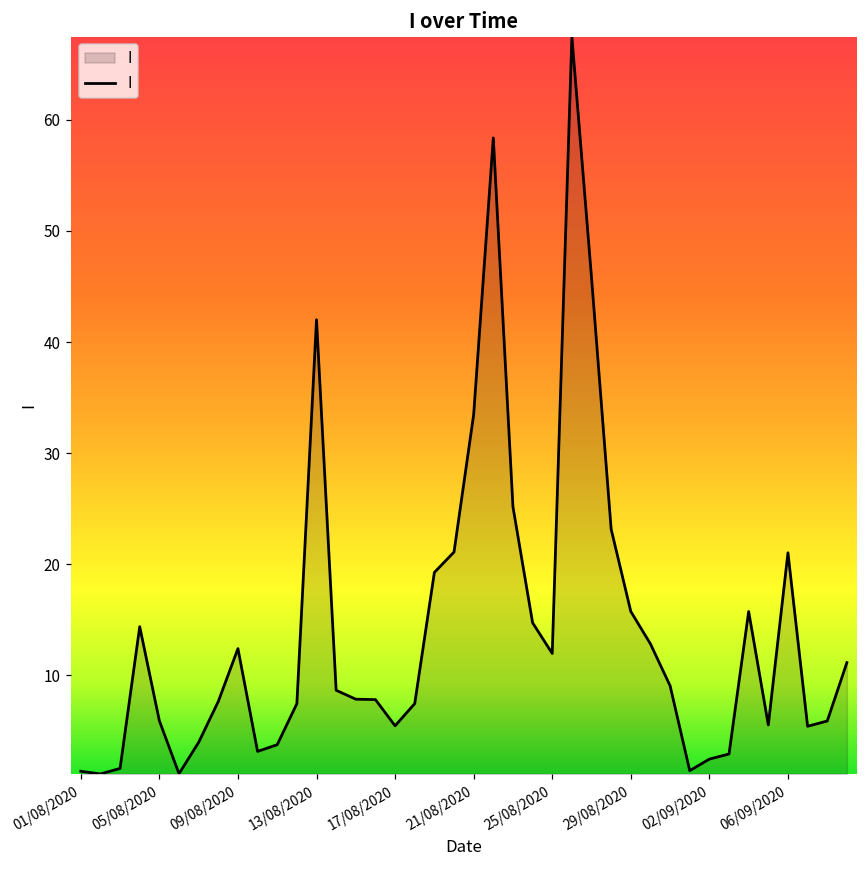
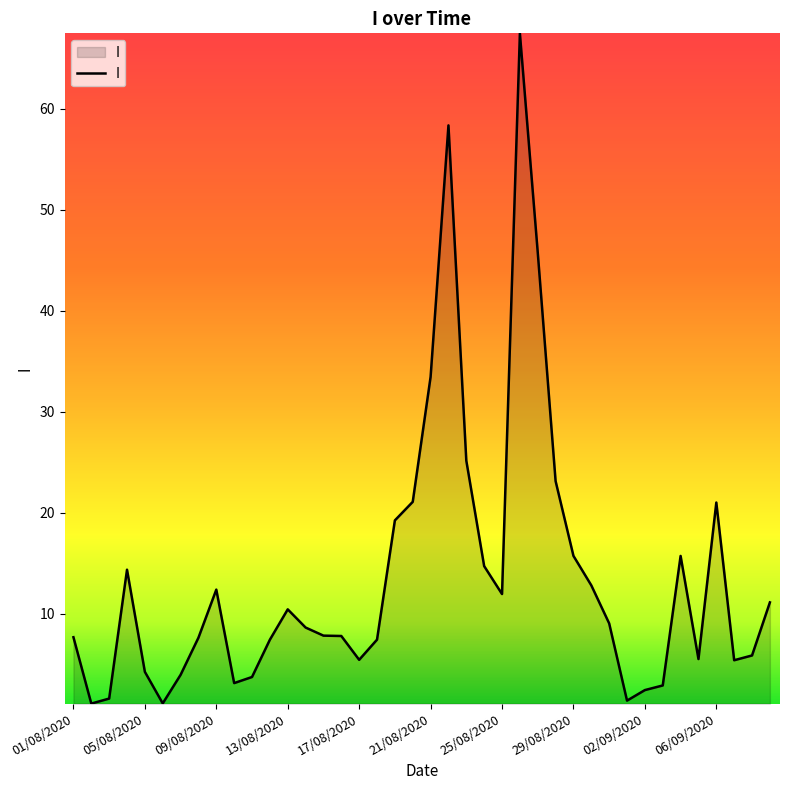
01/08/2020: 1.4 -> 7.7
05/08/2020: 5.9 -> 4.3
13/08/2020: 42.0 -> 10.5
